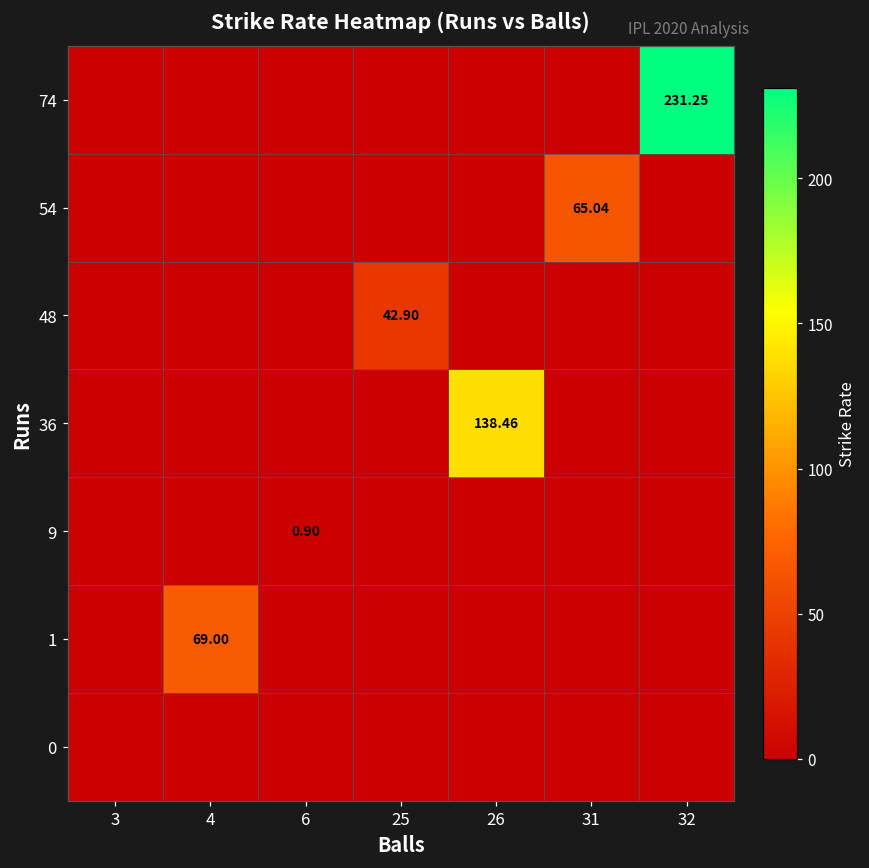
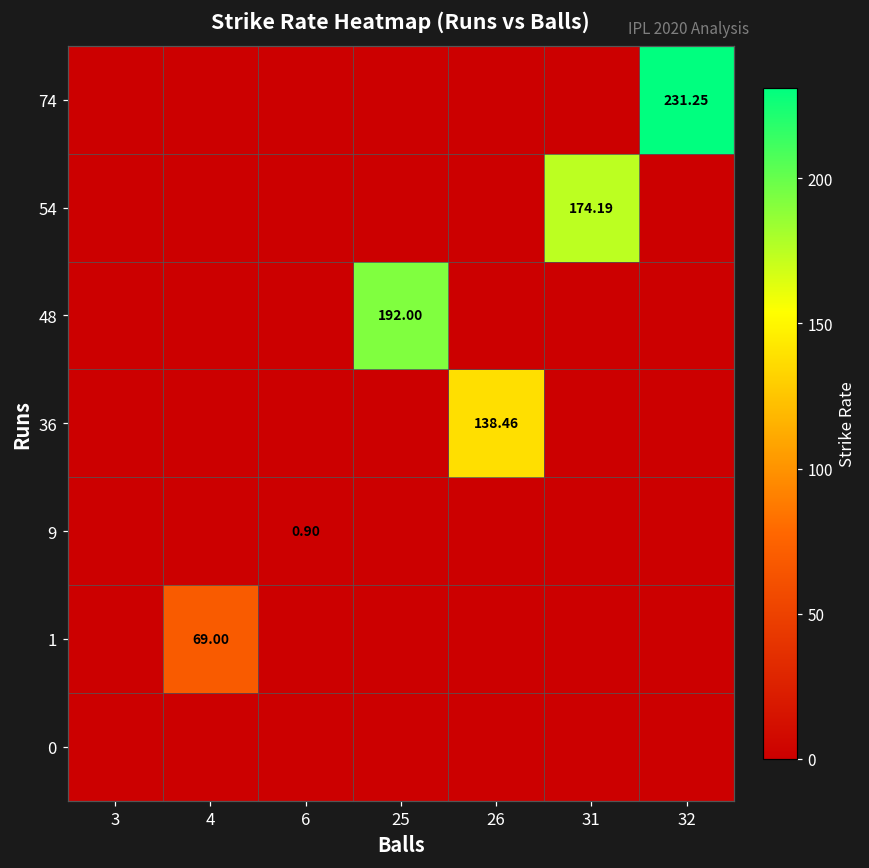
54, 31: 65.04 -> 174.19
48, 25: 42.90 -> 192.00
